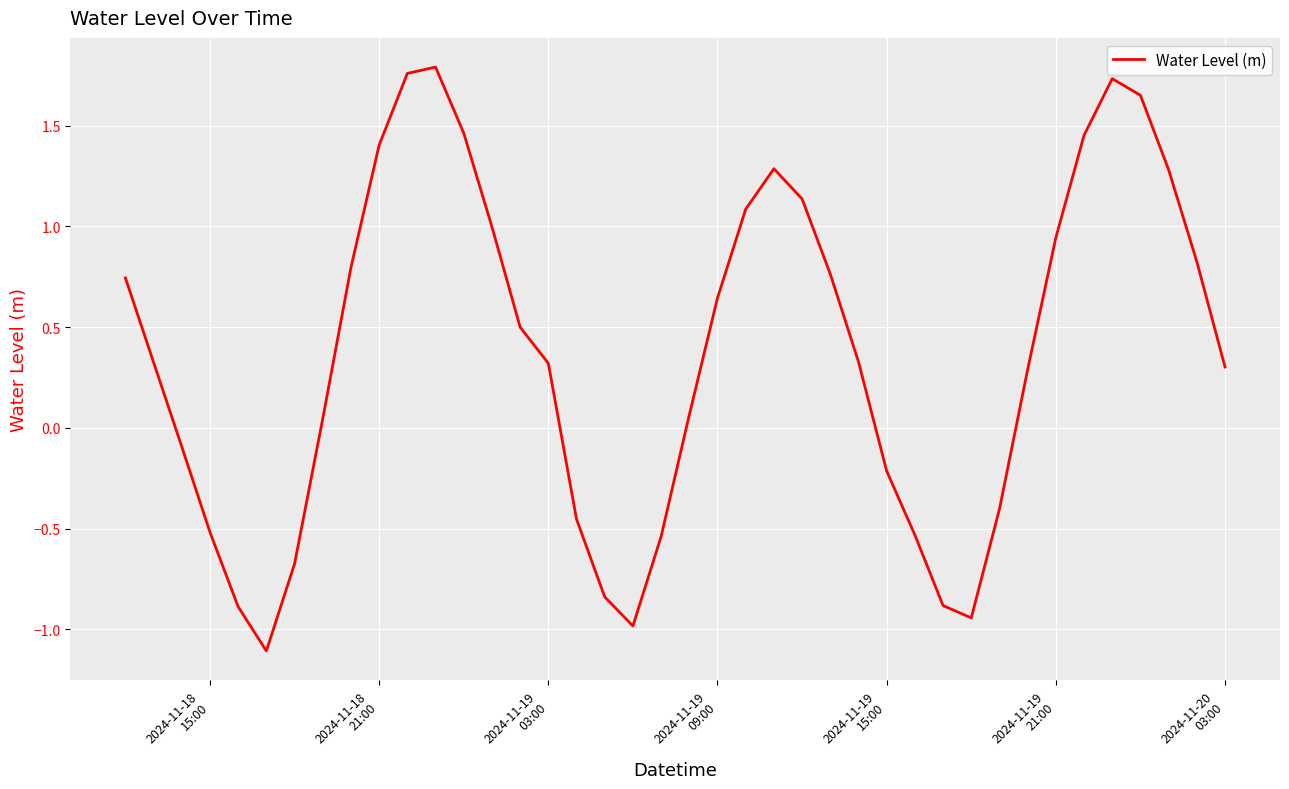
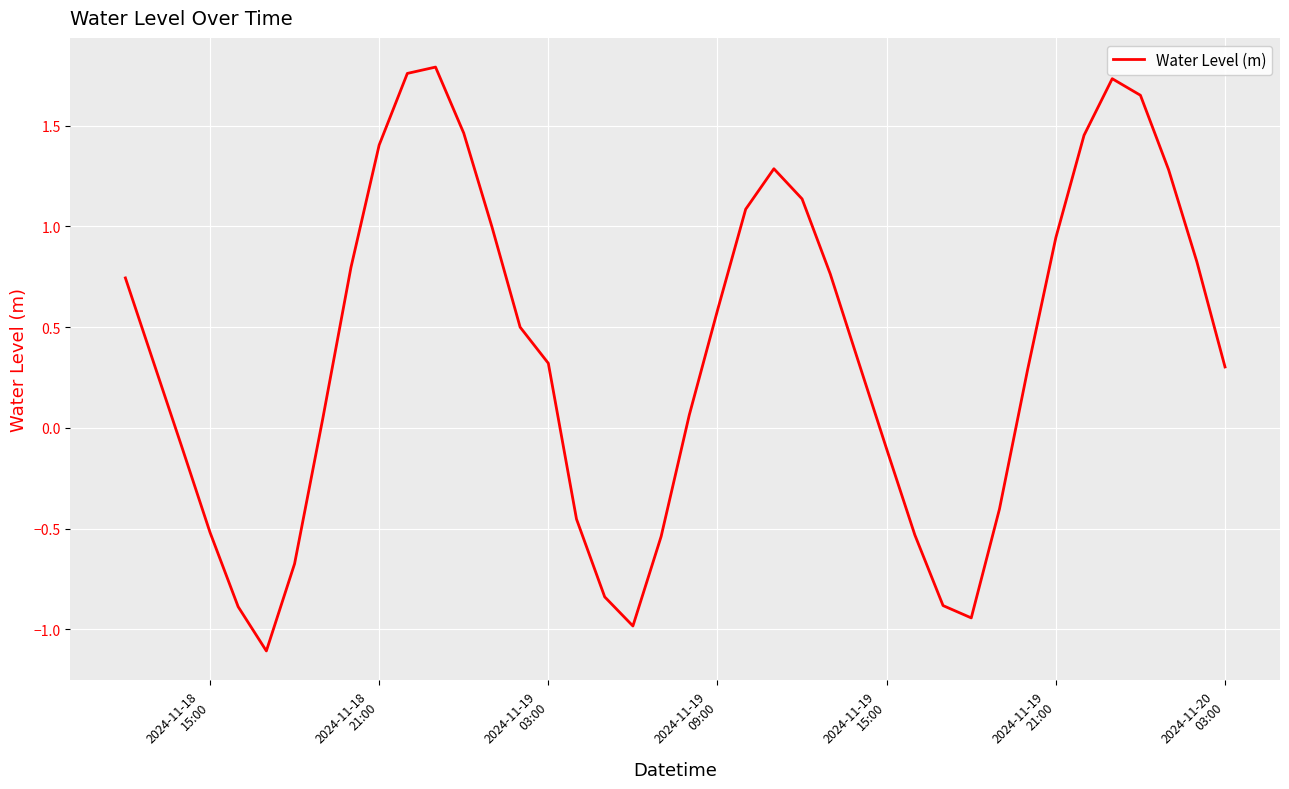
2024-11-19 09:00: 0.65 -> 0.58
2024-11-19 15:00: -0.21 -> -0.10
